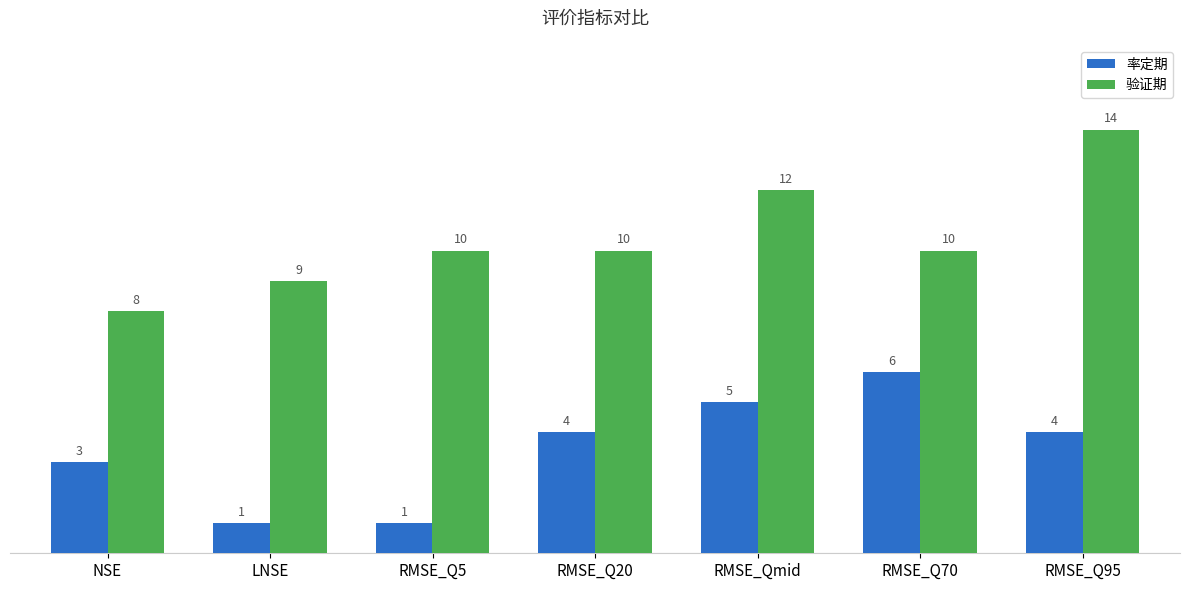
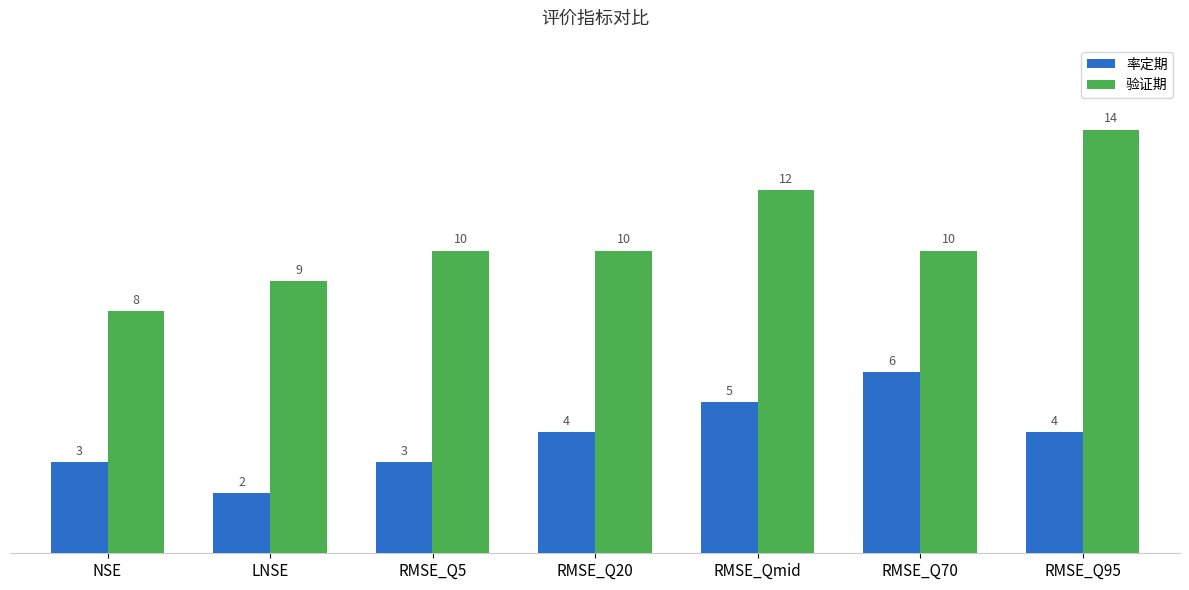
率定期, LNSE: 1 -> 2
率定期, RMSE_Q5: 1 -> 3
